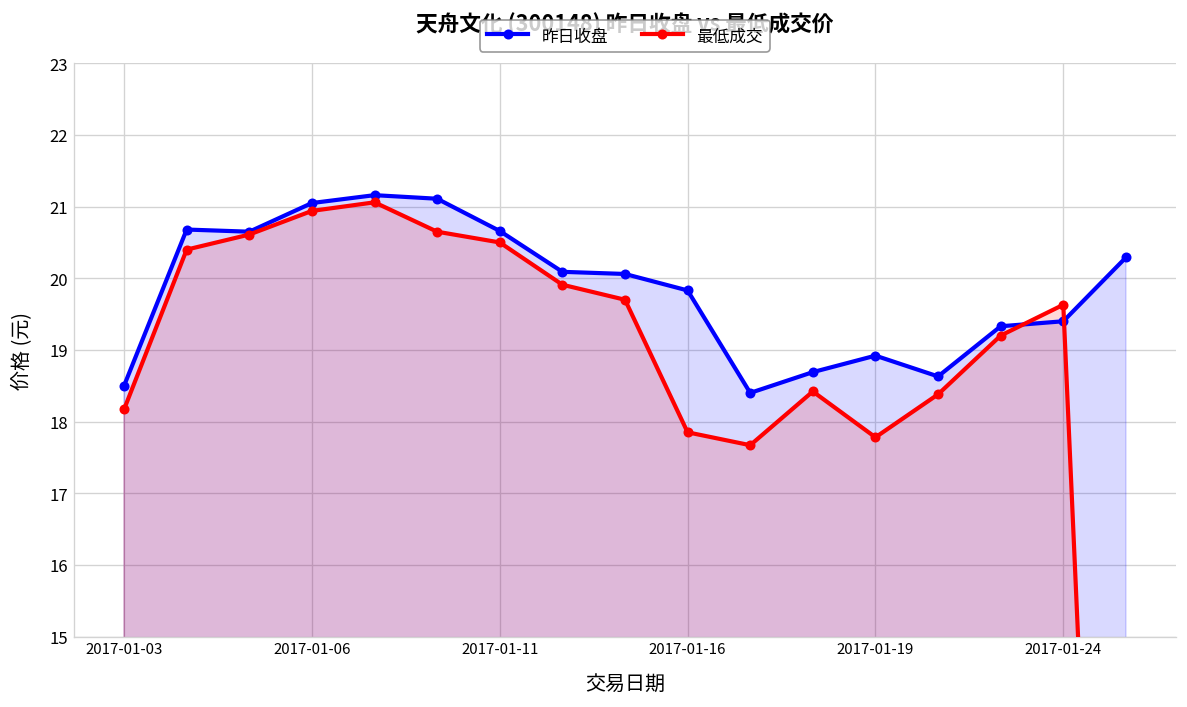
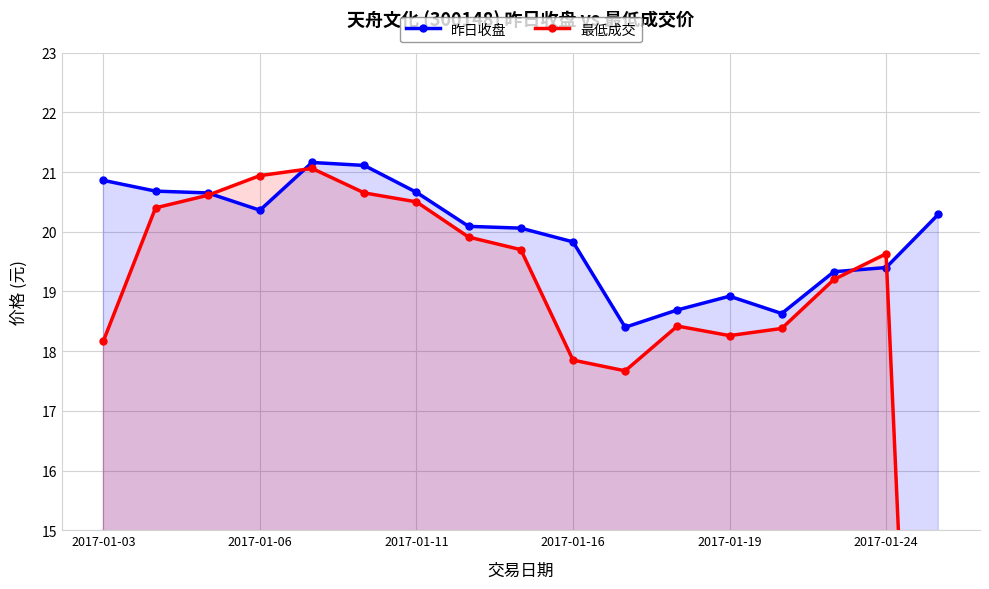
昨日收盘, 2017-01-03: 18.5 -> 20.9
昨日收盘, 2017-01-06: 21.1 -> 20.4
最低成交, 2017-01-19: 17.8 -> 18.3
